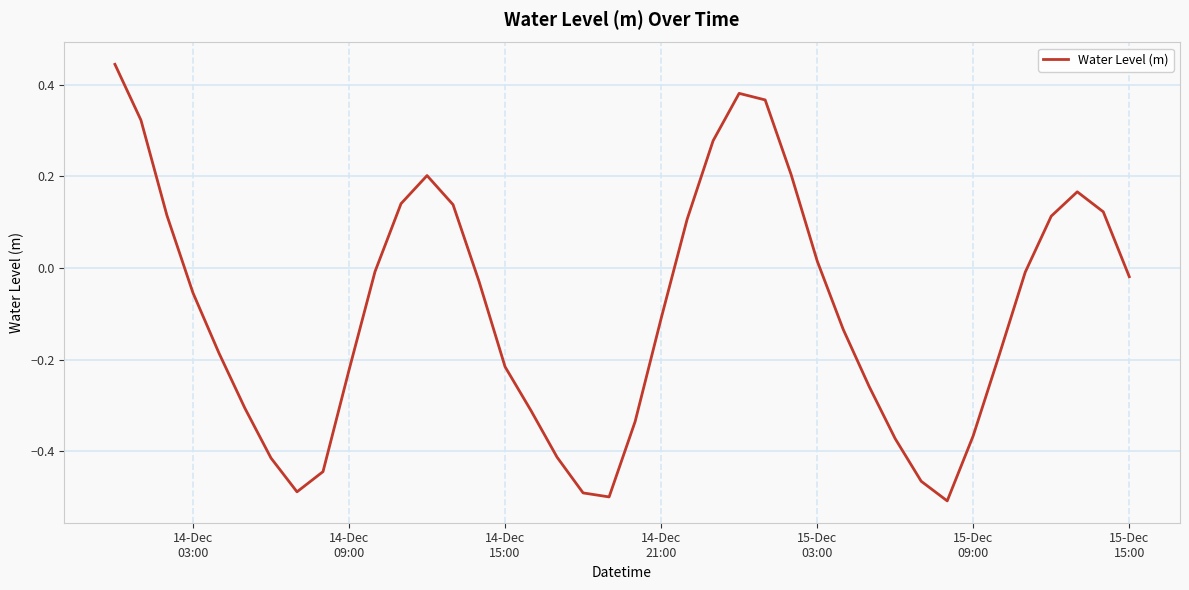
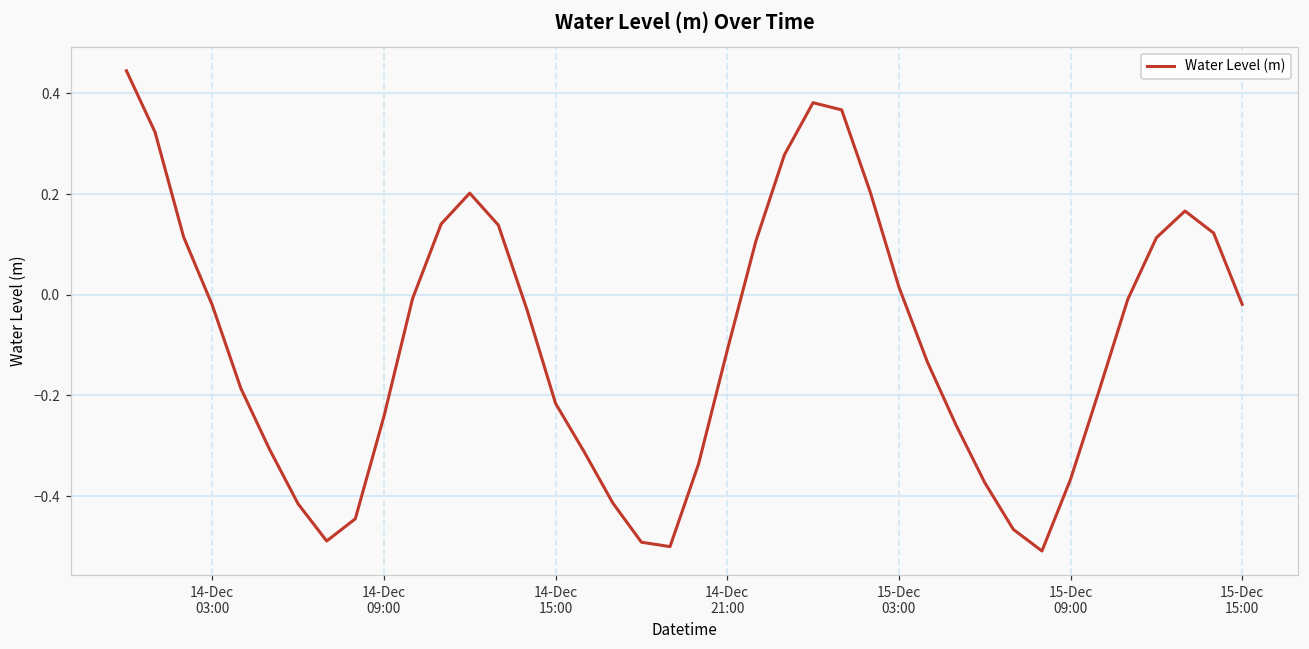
14-Dec 03:00: -0.05 -> -0.02
14-Dec 09:00: -0.22 -> -0.24
